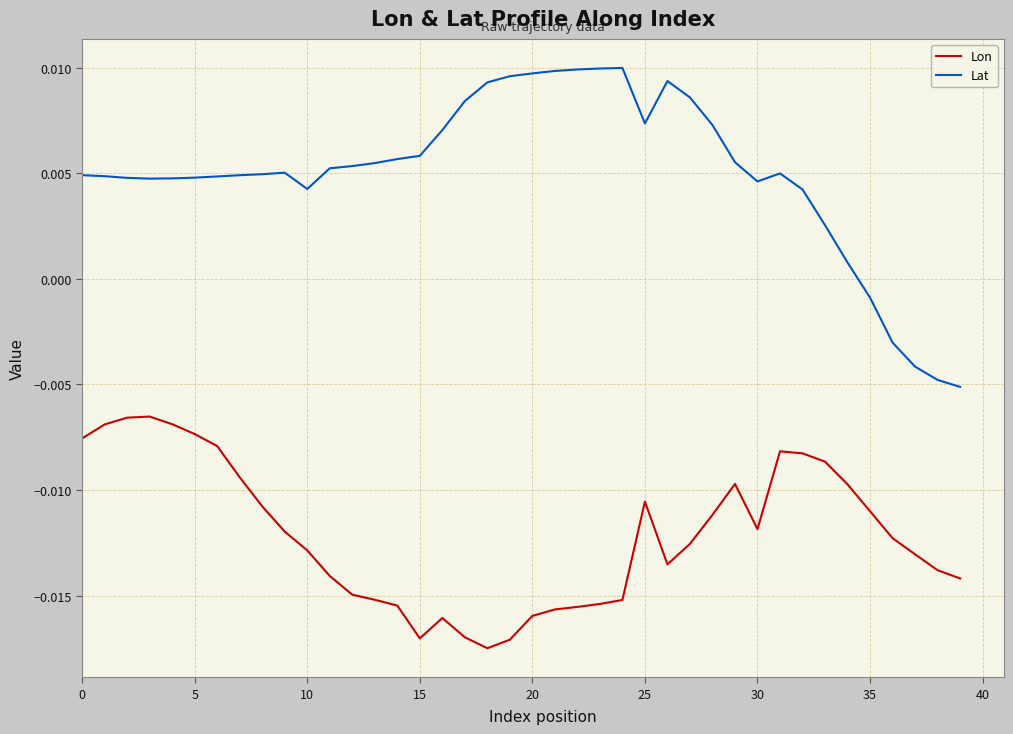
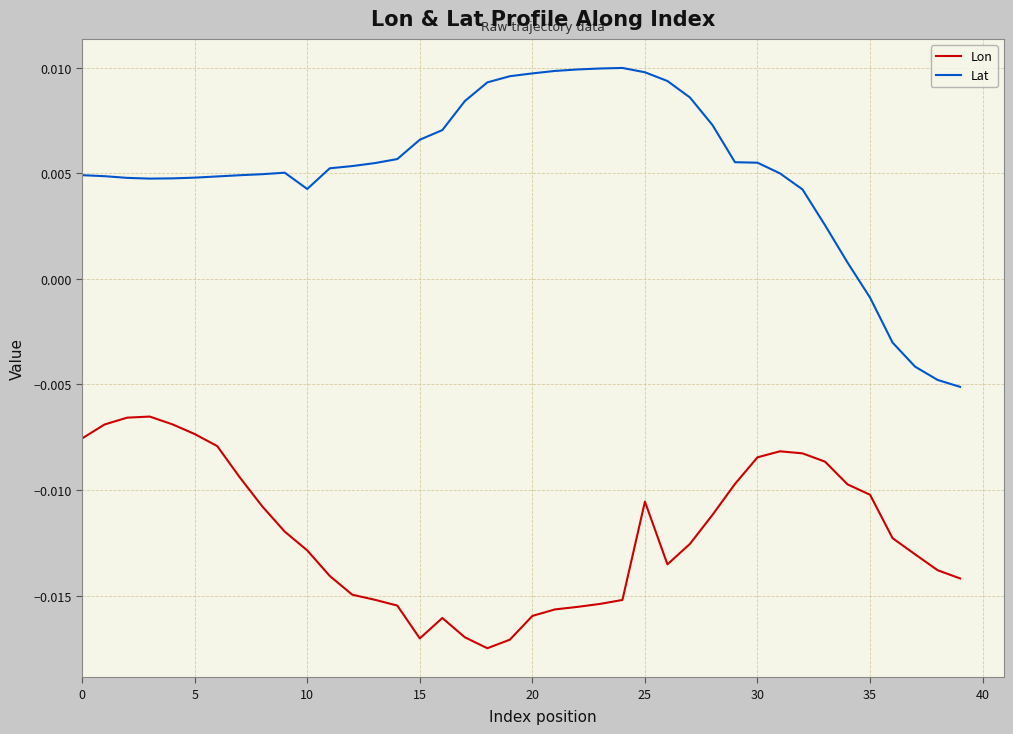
Lat, 15: 0.0058 -> 0.0066
Lat, 25: 0.0074 -> 0.0098
Lon, 30: -0.0119 -> -0.0085
Lat, 30: 0.0046 -> 0.0055
Lon, 35: -0.0110 -> -0.0102
